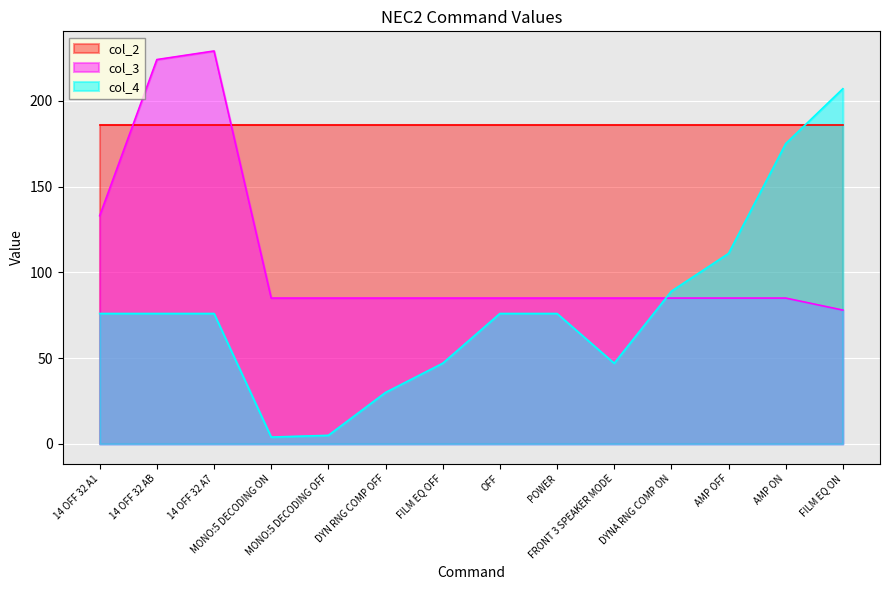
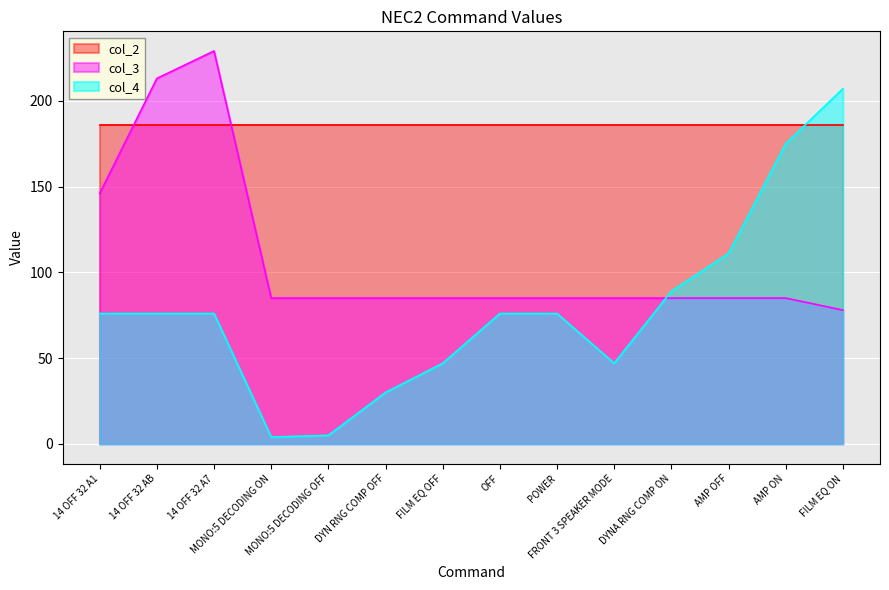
col_3, 14 OFF 32 A1: 133 -> 146
col_3, 14 OFF 32 AB: 224 -> 213
